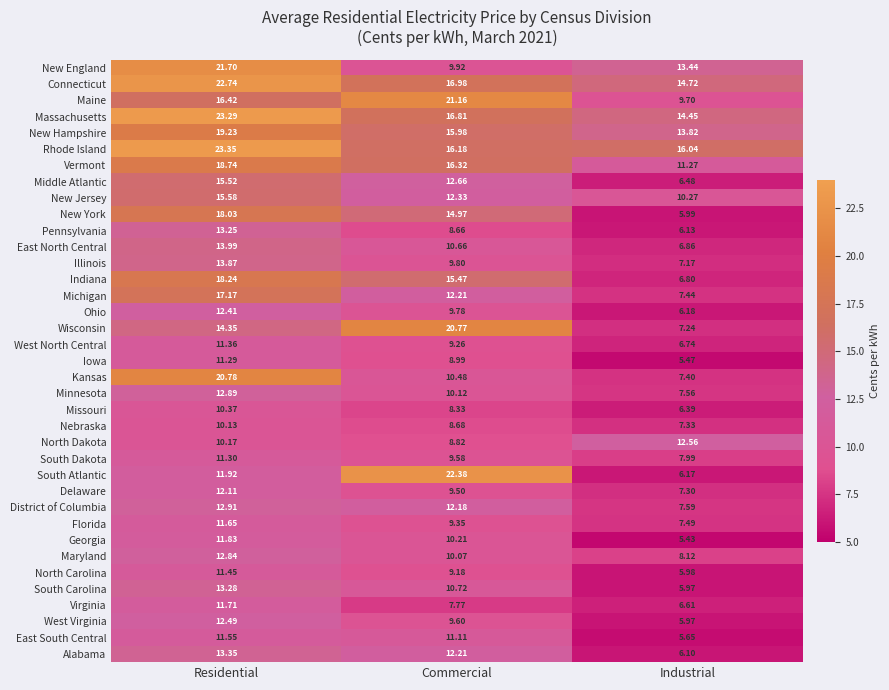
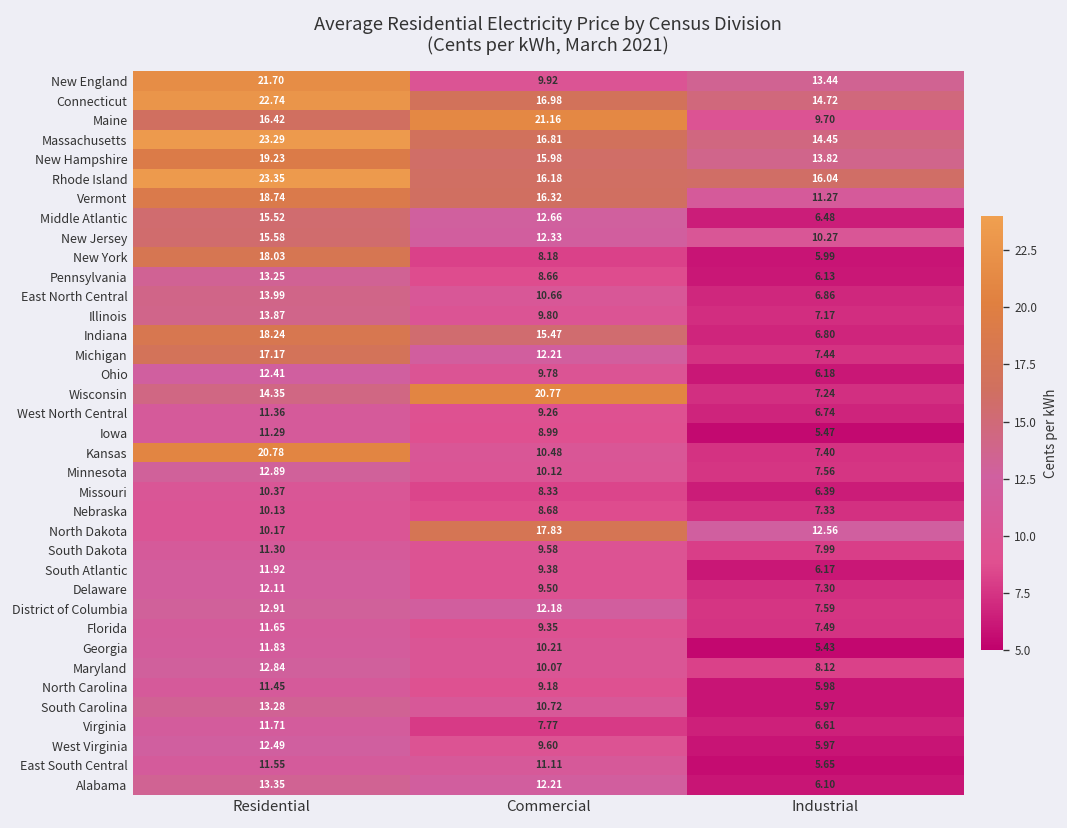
New York, Commercial: 14.97 -> 8.18
North Dakota, Commercial: 8.82 -> 17.83
South Atlantic, Commercial: 22.38 -> 9.38
